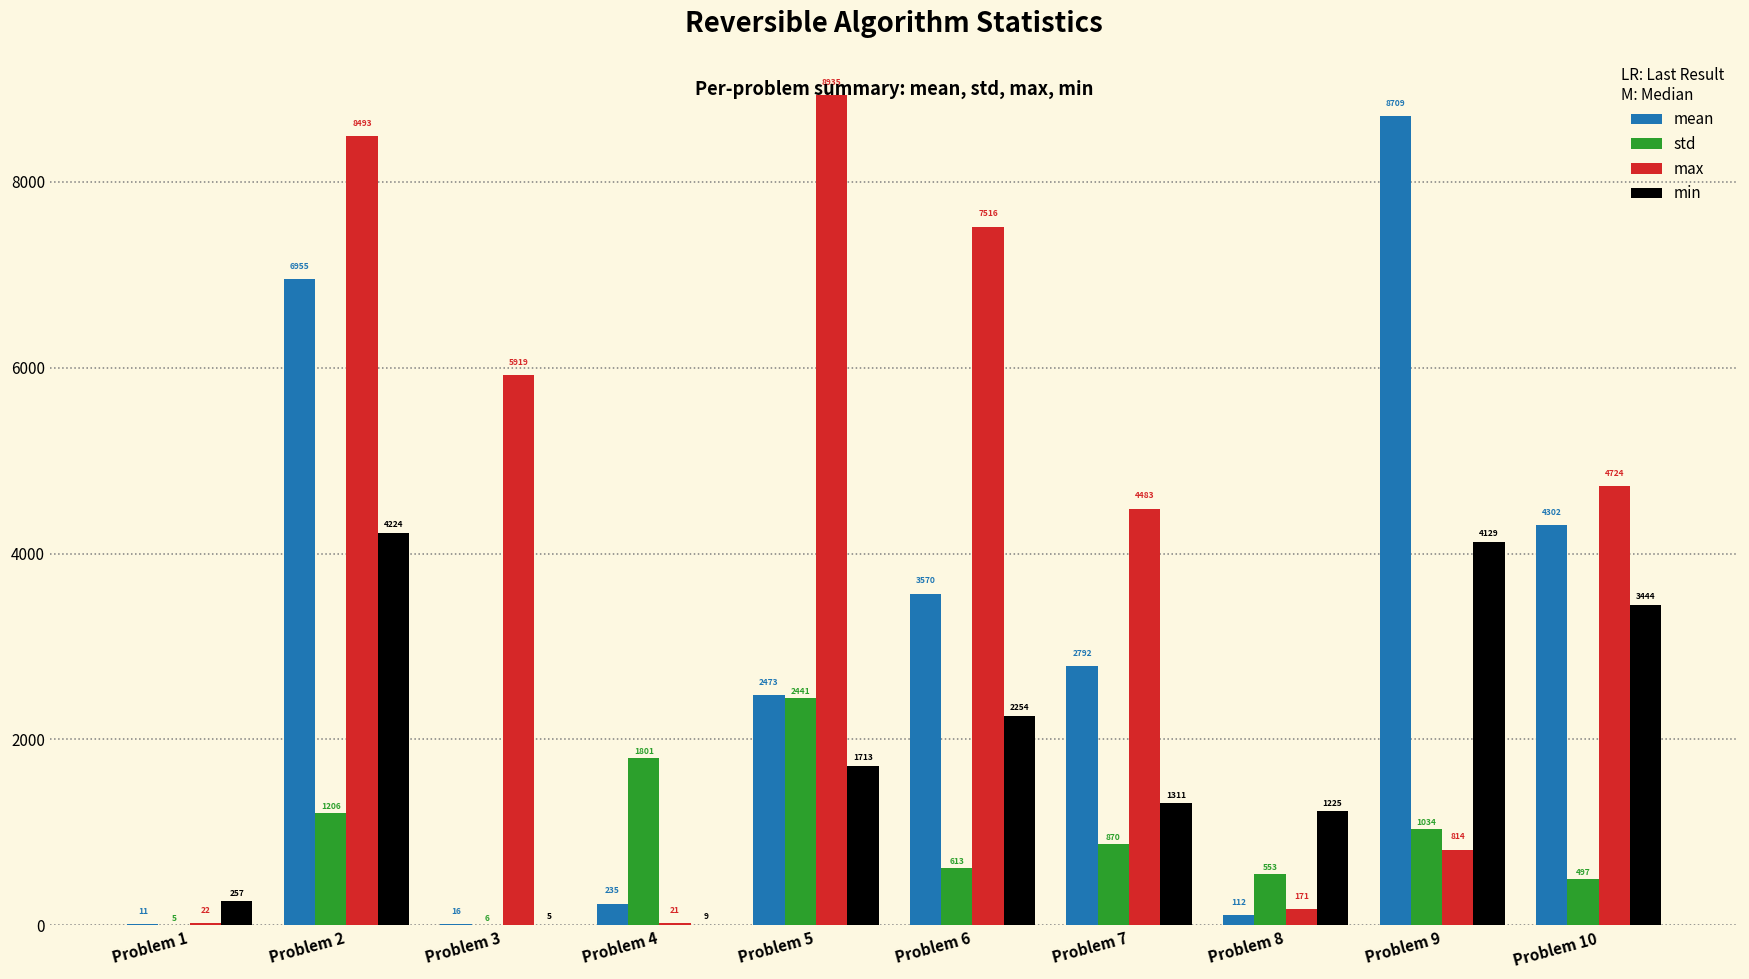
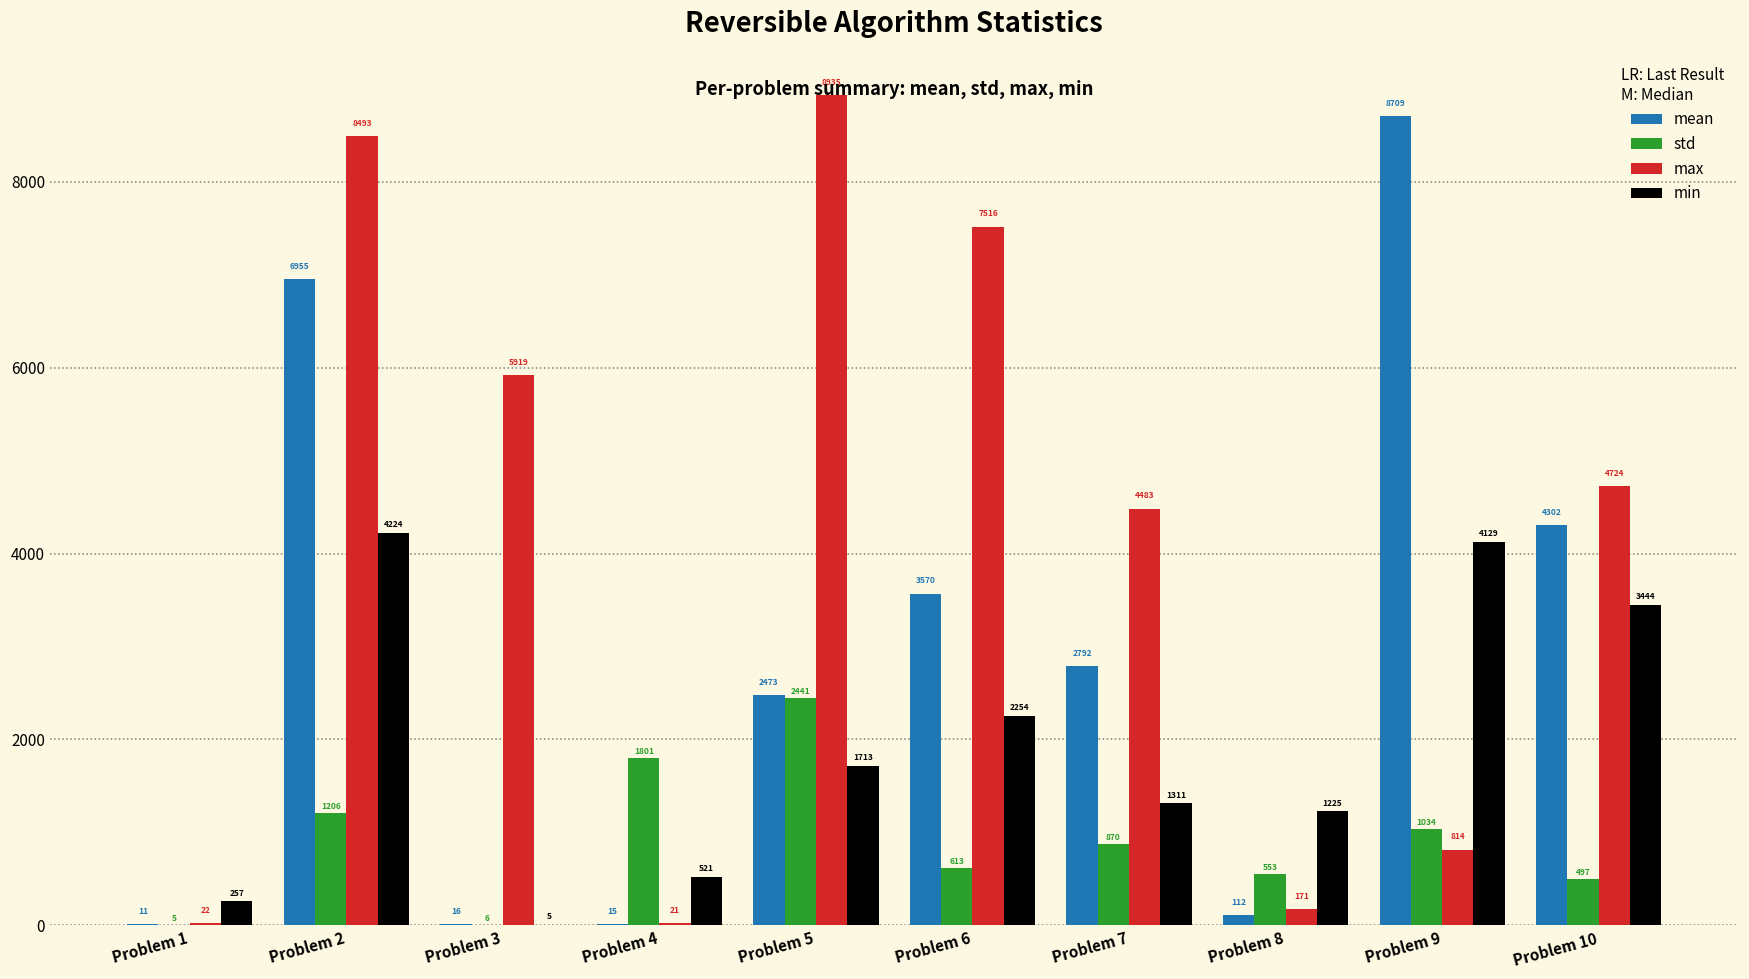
mean, Problem 4: 235 -> 15
min, Problem 4: 9 -> 521
